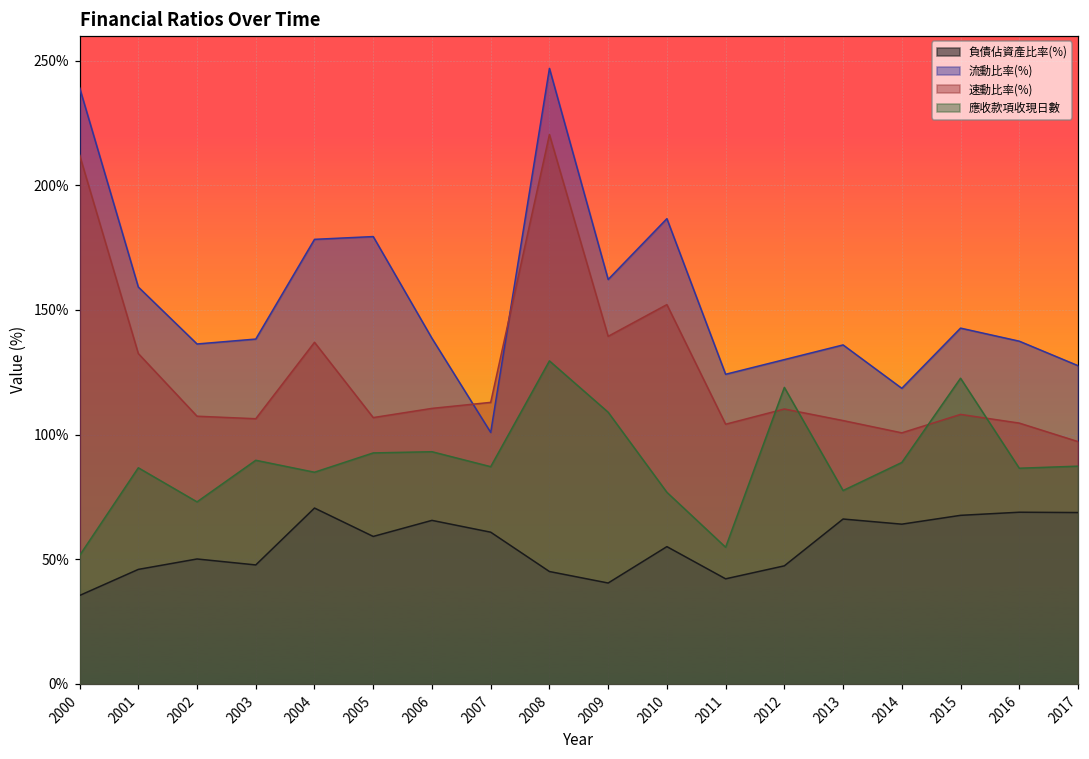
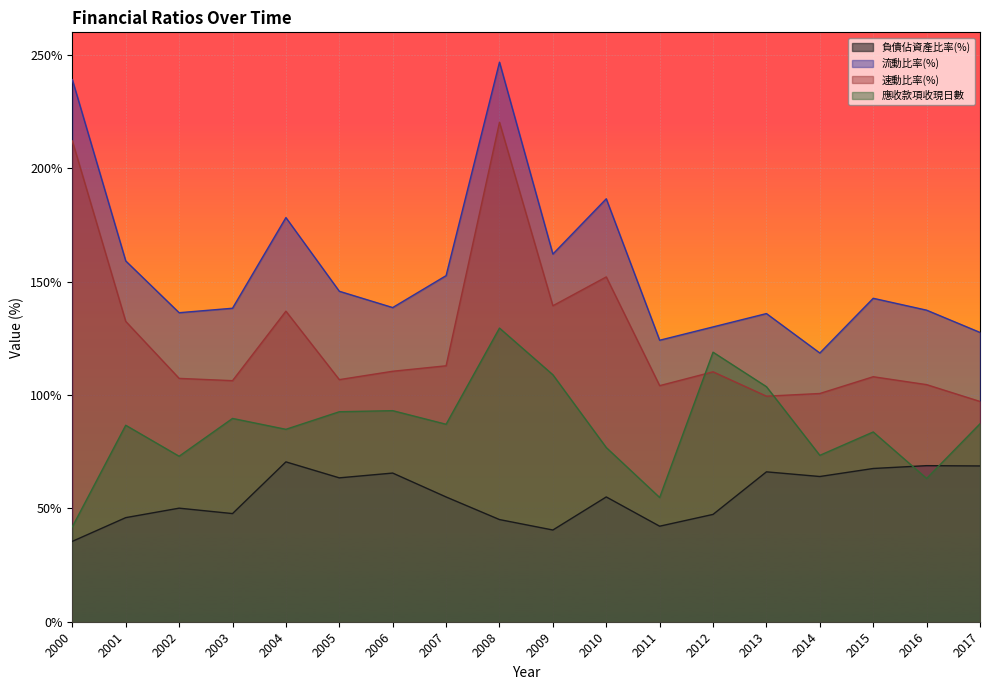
應收款項收現日數, 2000: 52% -> 42%
負債佔資產比率(%), 2005: 59% -> 63%
流動比率(%), 2005: 179% -> 146%
負債佔資產比率(%), 2007: 61% -> 55%
流動比率(%), 2007: 101% -> 153%
速動比率(%), 2013: 106% -> 100%
應收款項收現日數, 2013: 78% -> 104%
應收款項收現日數, 2014: 89% -> 73%
應收款項收現日數, 2015: 123% -> 84%
應收款項收現日數, 2016: 86% -> 63%
